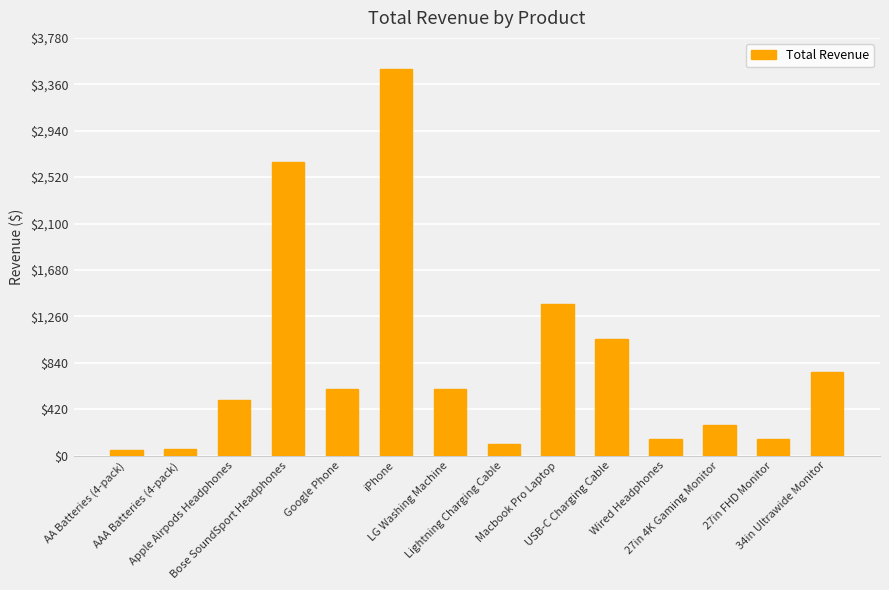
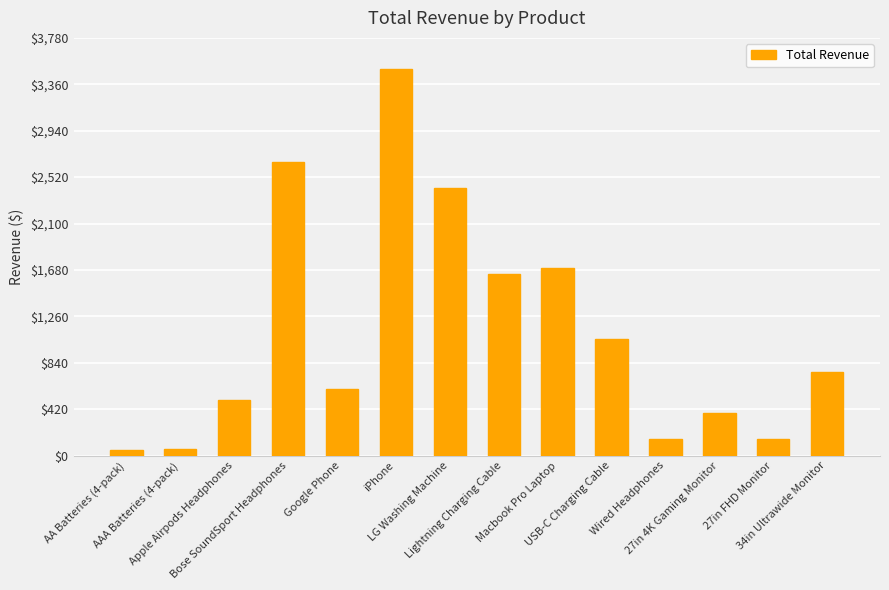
LG Washing Machine: $600 -> $2,430
Lightning Charging Cable: $100 -> $1,640
Macbook Pro Laptop: $1,370 -> $1,700
27in 4K Gaming Monitor: $270 -> $390
